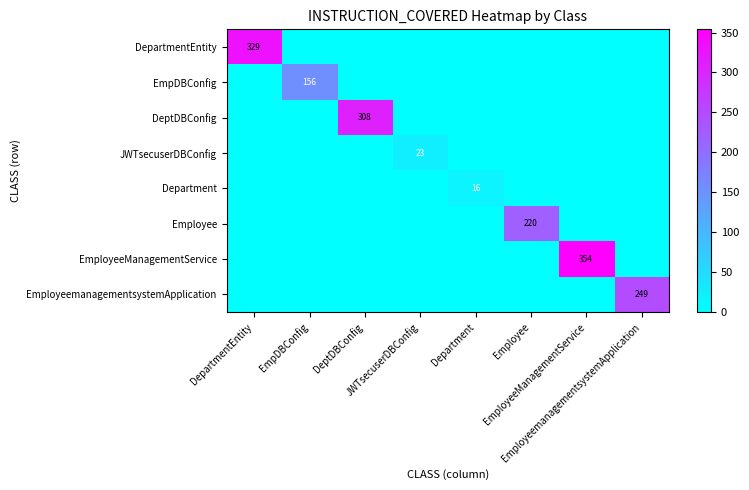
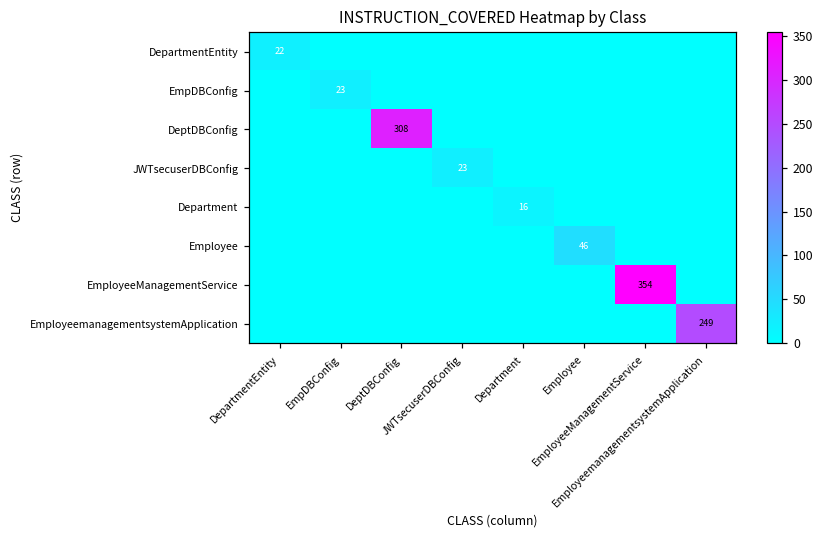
DepartmentEntity, DepartmentEntity: 329 -> 22
EmpDBConfig, EmpDBConfig: 156 -> 23
Employee, Employee: 220 -> 46
